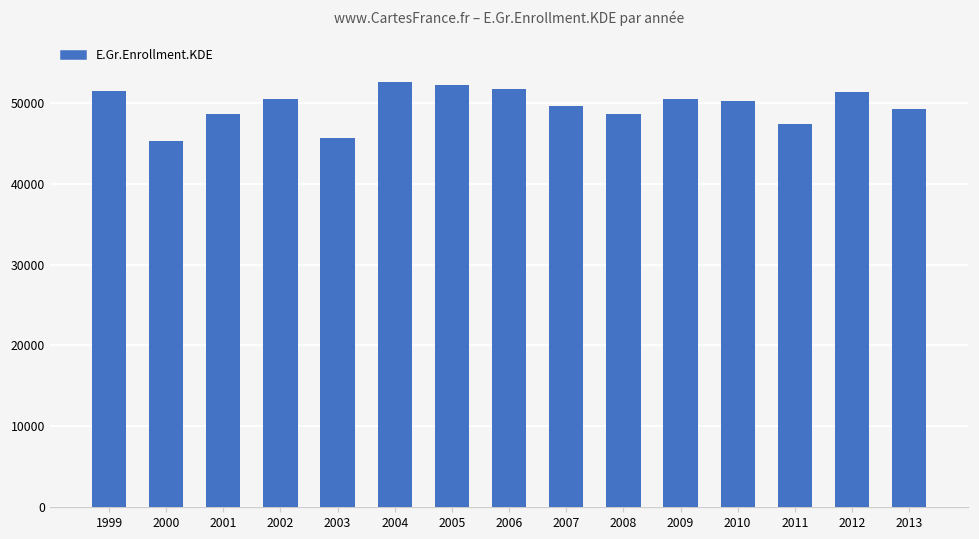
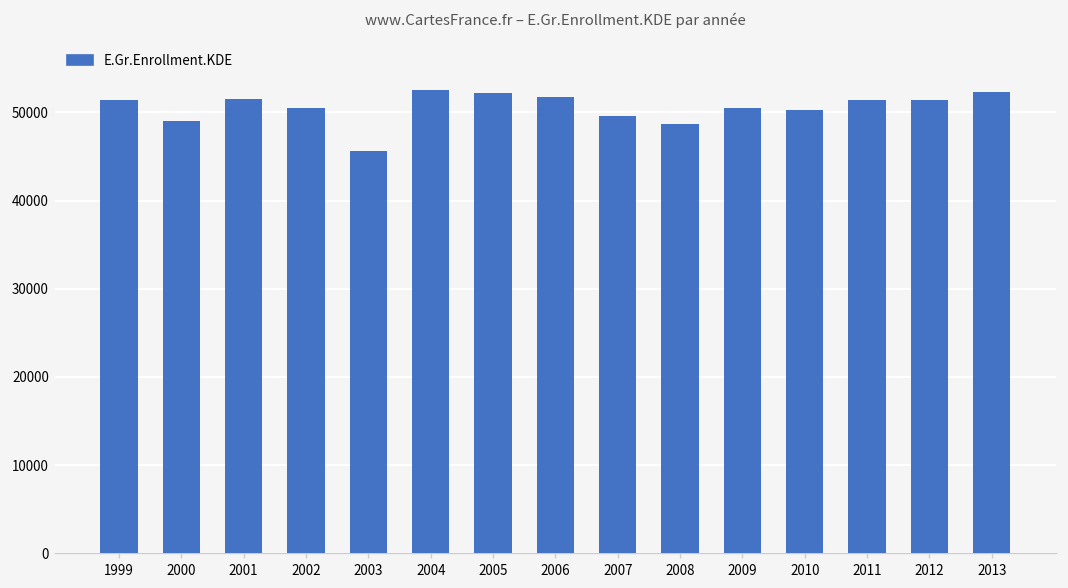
2000: 45000 -> 49000
2001: 49000 -> 51000
2011: 47000 -> 51000
2013: 49000 -> 52000
